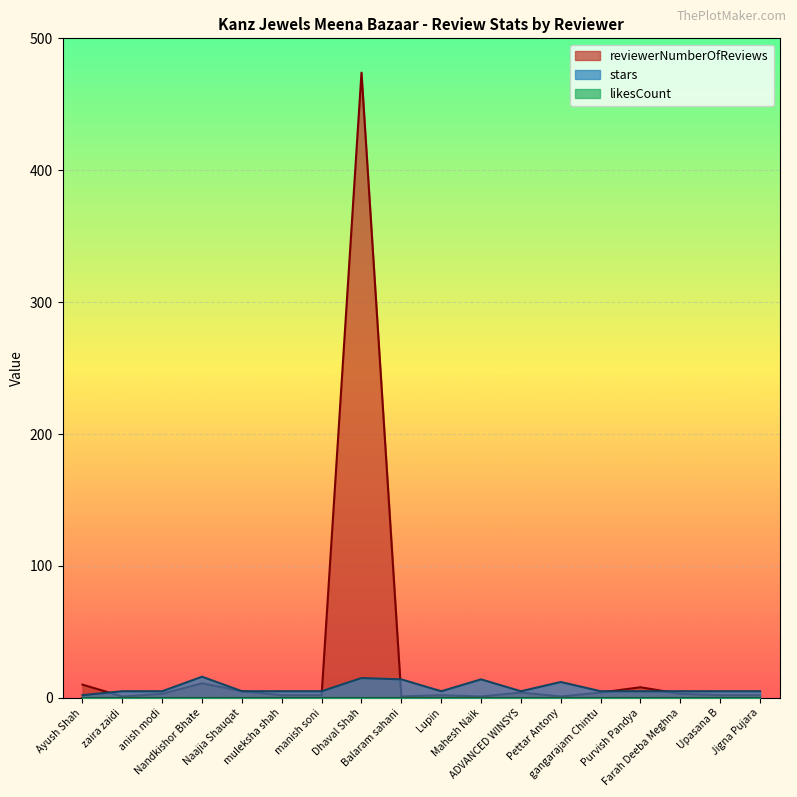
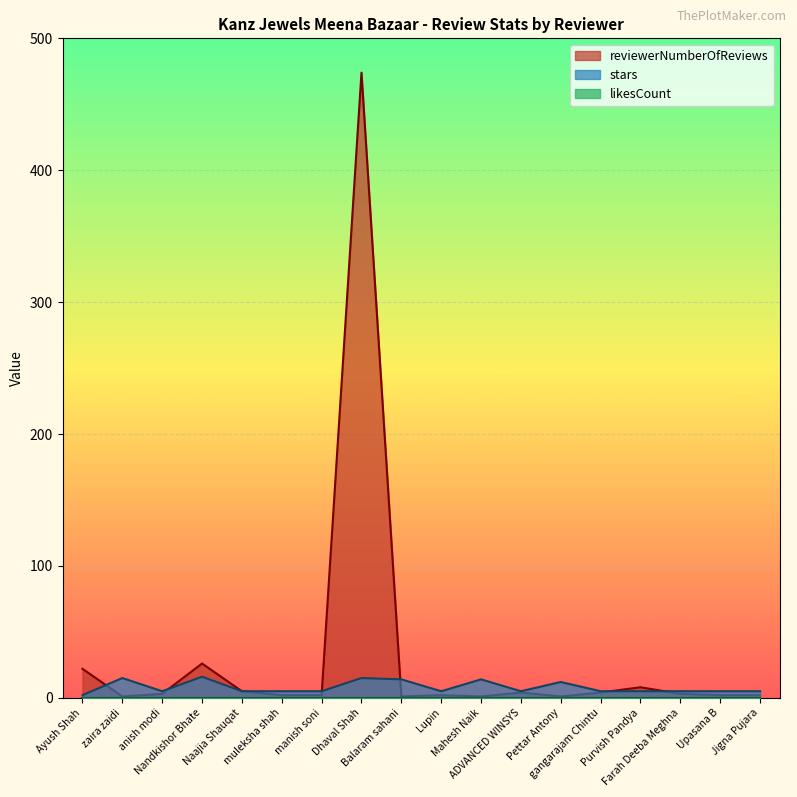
reviewerNumberOfReviews, Ayush Shah: 10 -> 22
stars, zaira zaidi: 5 -> 15
reviewerNumberOfReviews, Nandkishor Bhate: 11 -> 26
